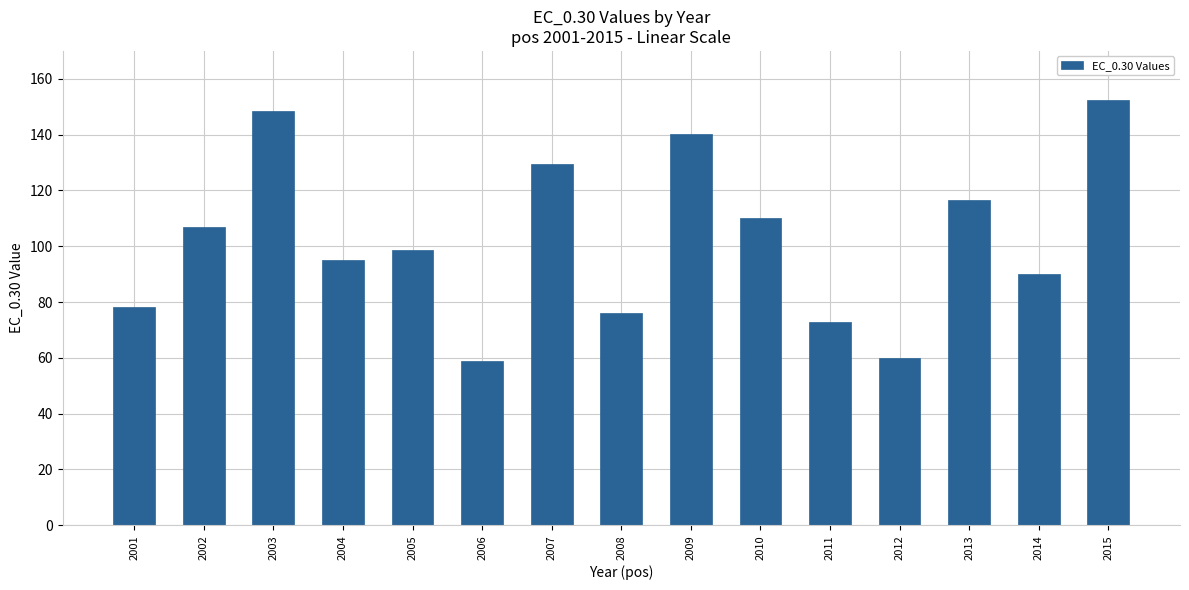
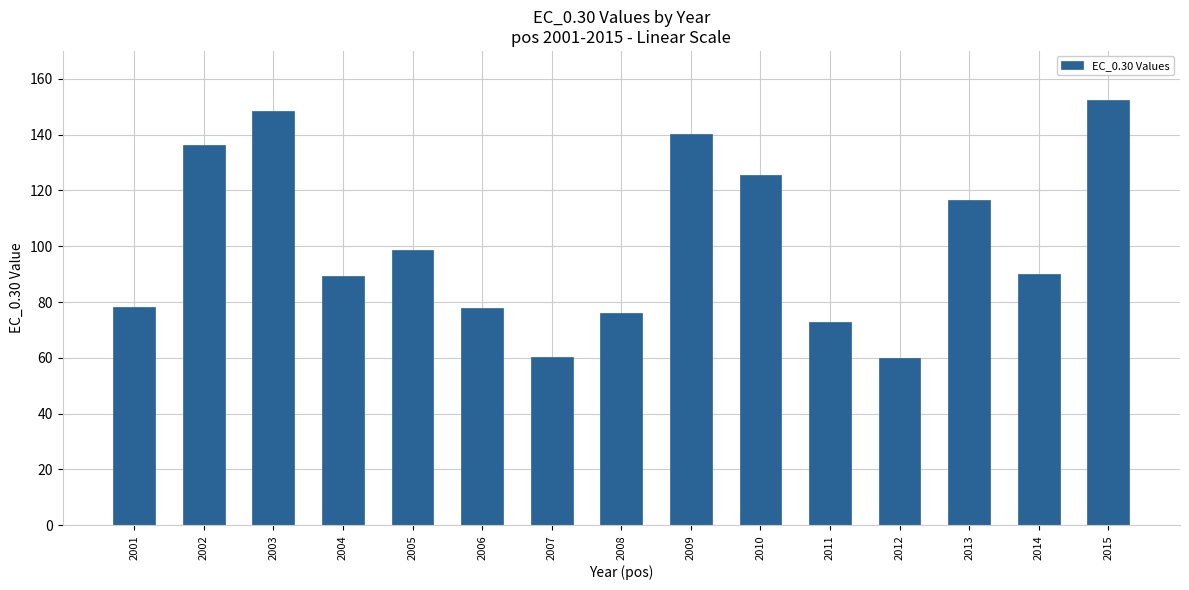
2002: 107 -> 136
2004: 95 -> 89
2006: 59 -> 78
2007: 129 -> 60
2010: 110 -> 126
